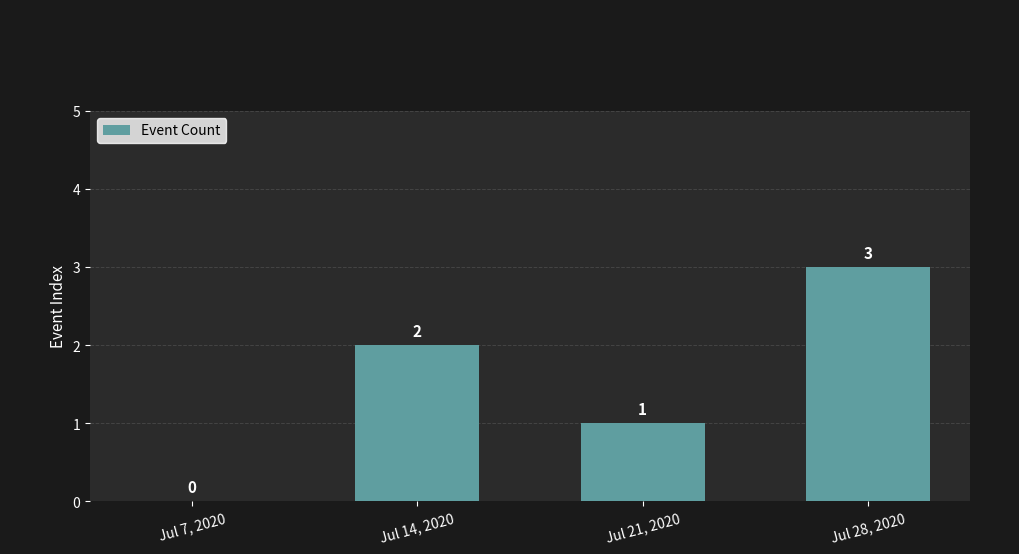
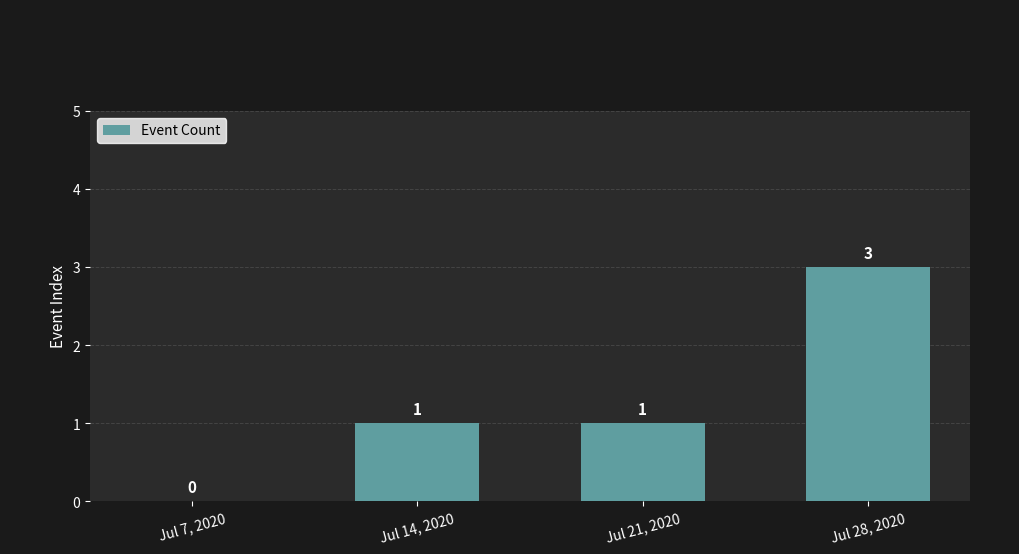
Jul 14, 2020: 2 -> 1
